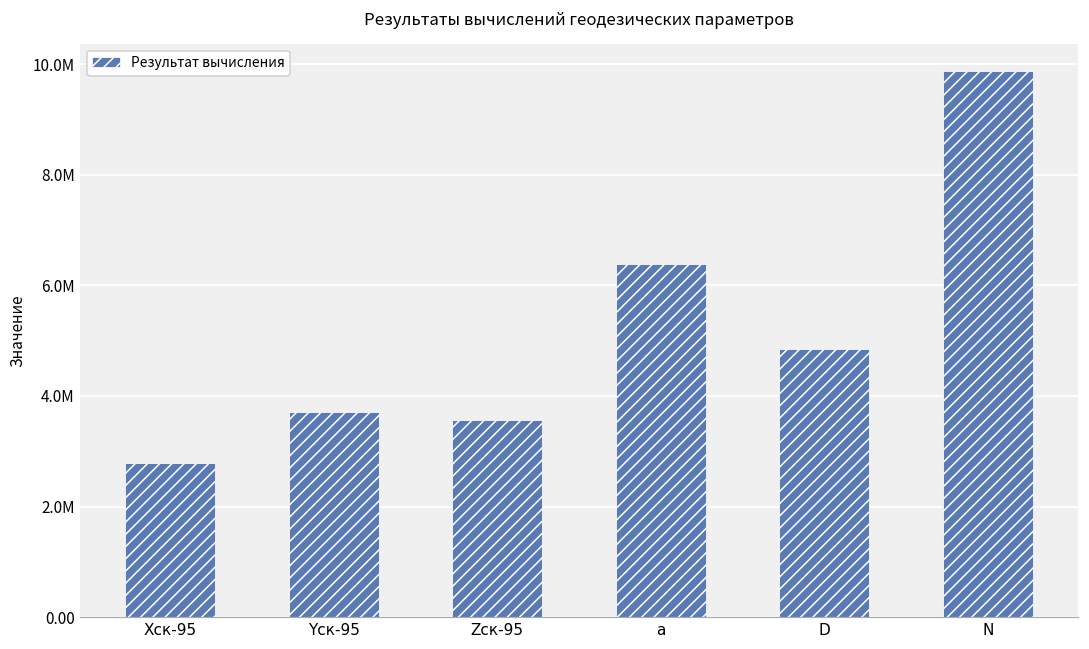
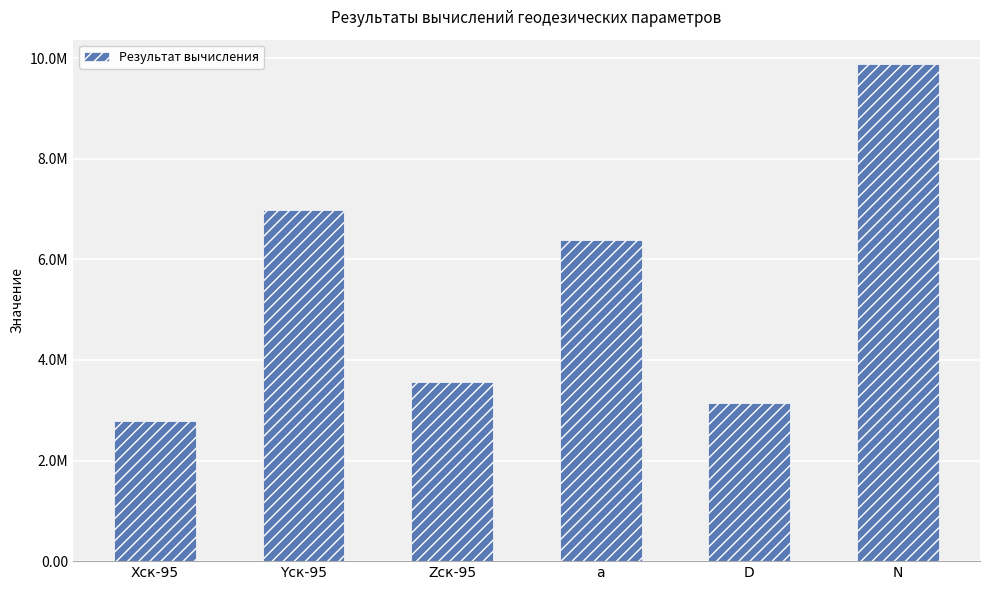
Yск-95: 3700000 -> 7000000
D: 4900000 -> 3100000
